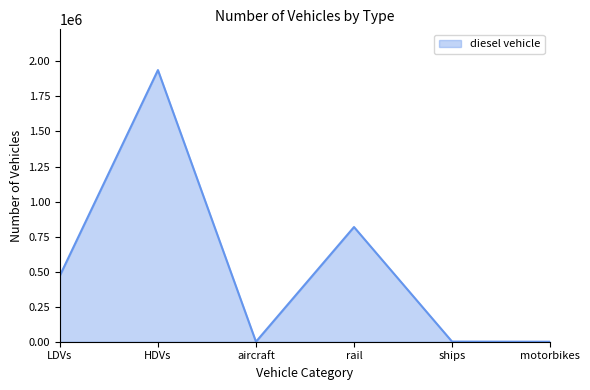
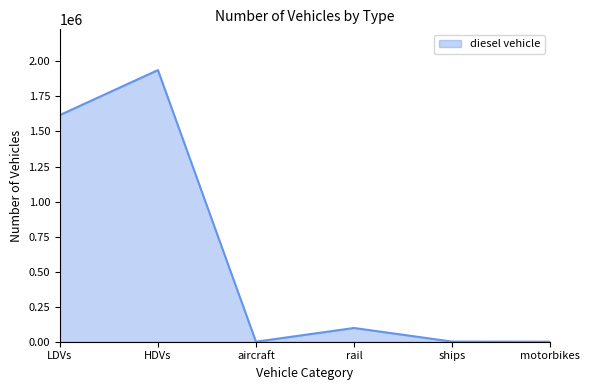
LDVs: 470000 -> 1620000
rail: 820000 -> 100000
